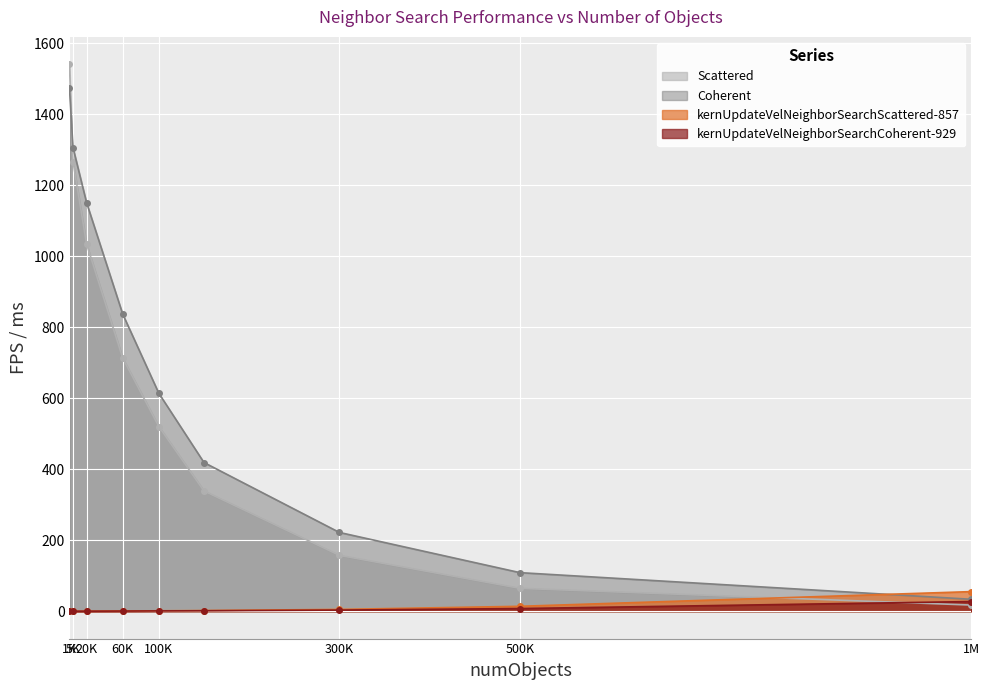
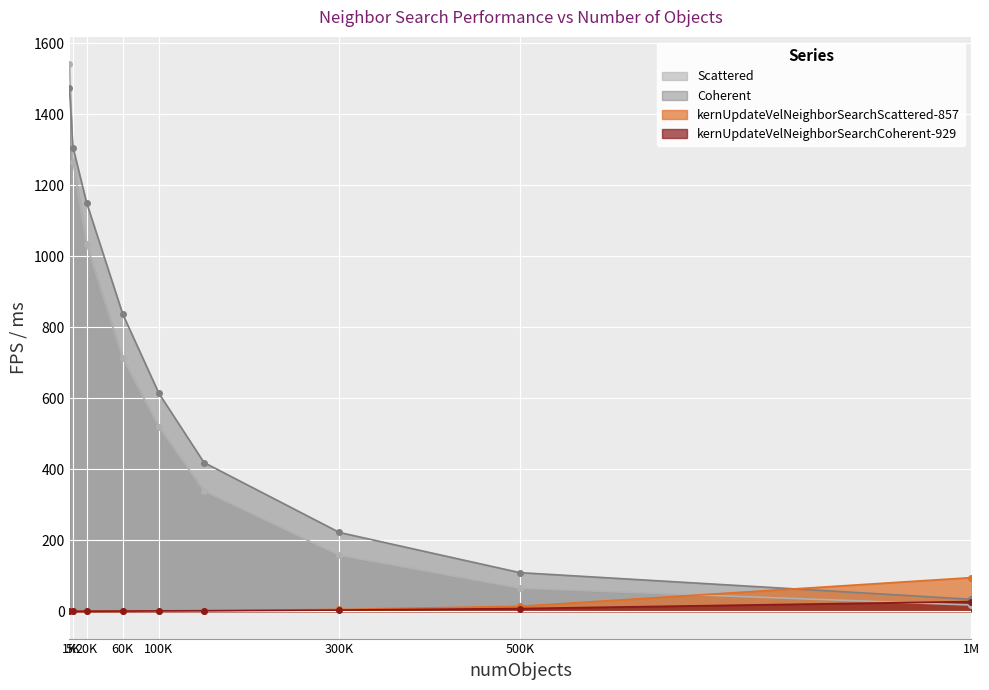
kernUpdateVelNeighborSearchScattered-857, 1M: 60 -> 90
